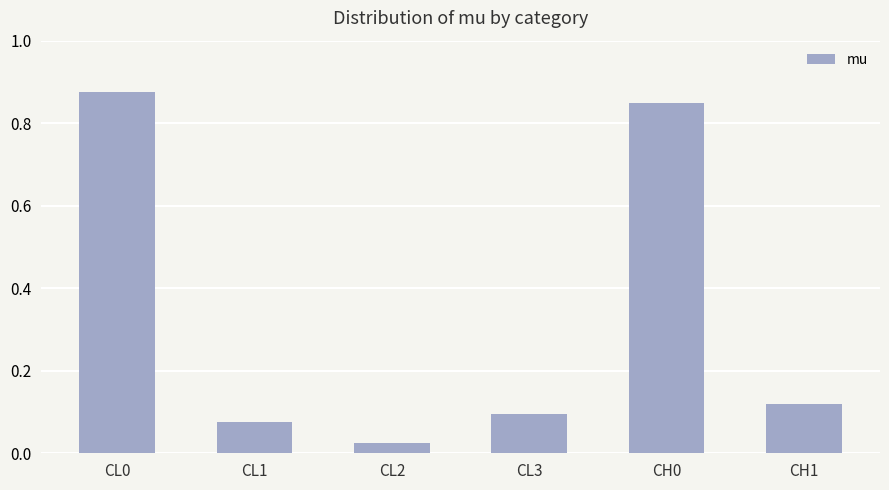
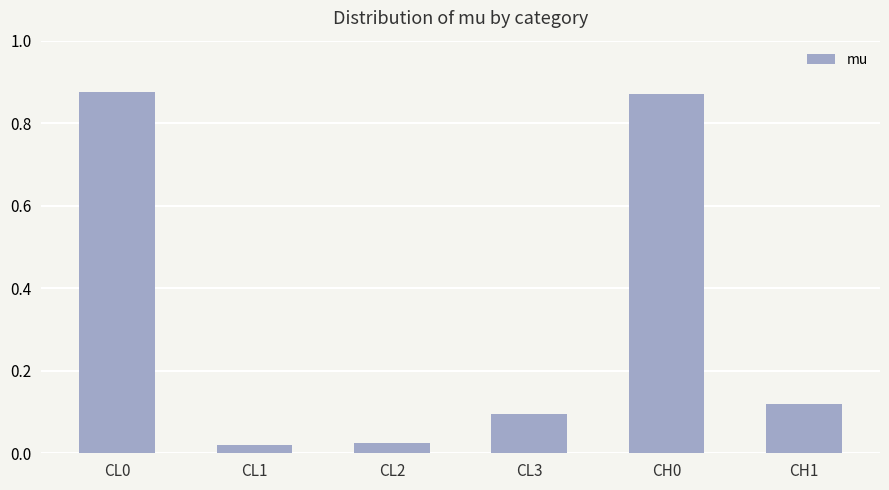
CL1: 0.08 -> 0.02
CH0: 0.85 -> 0.87
